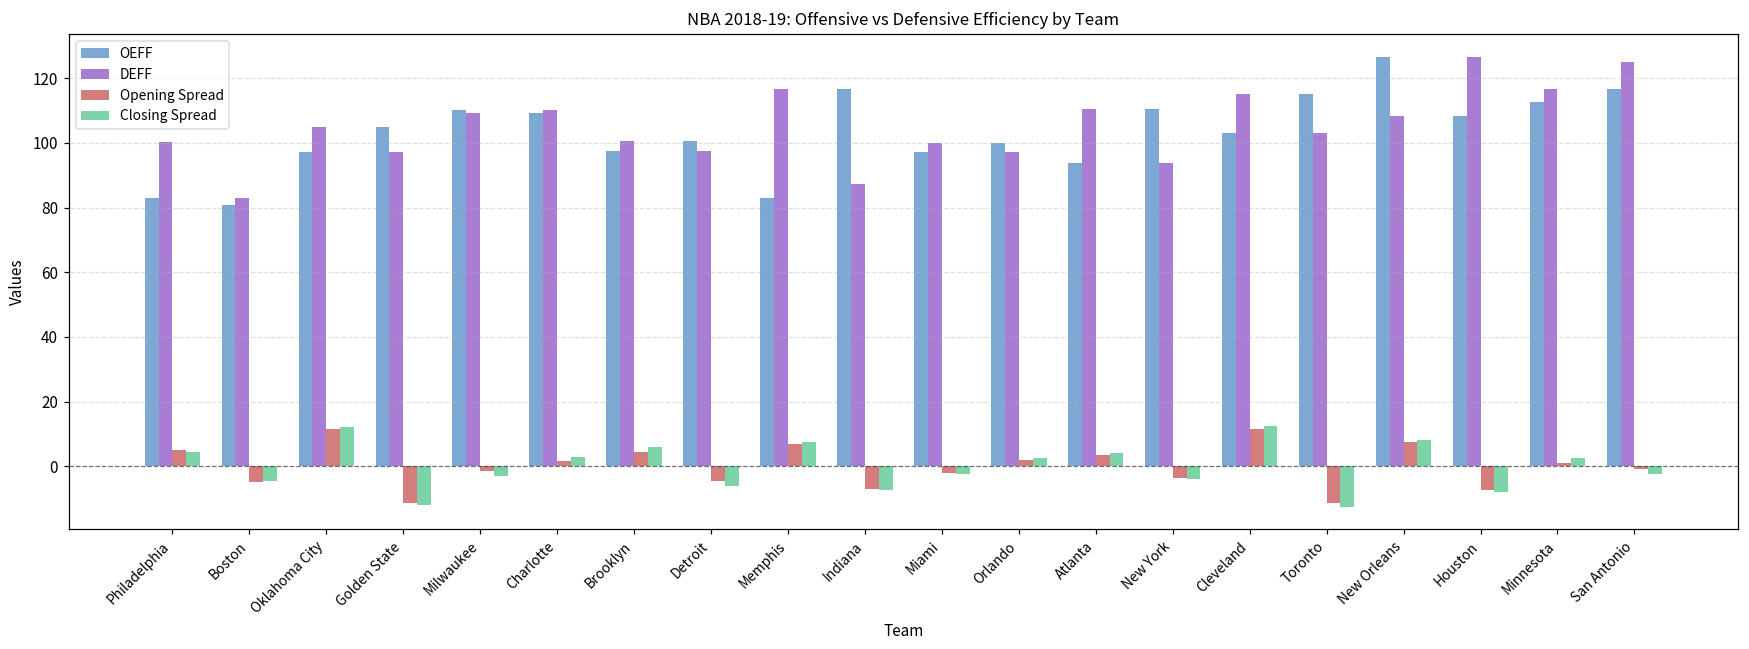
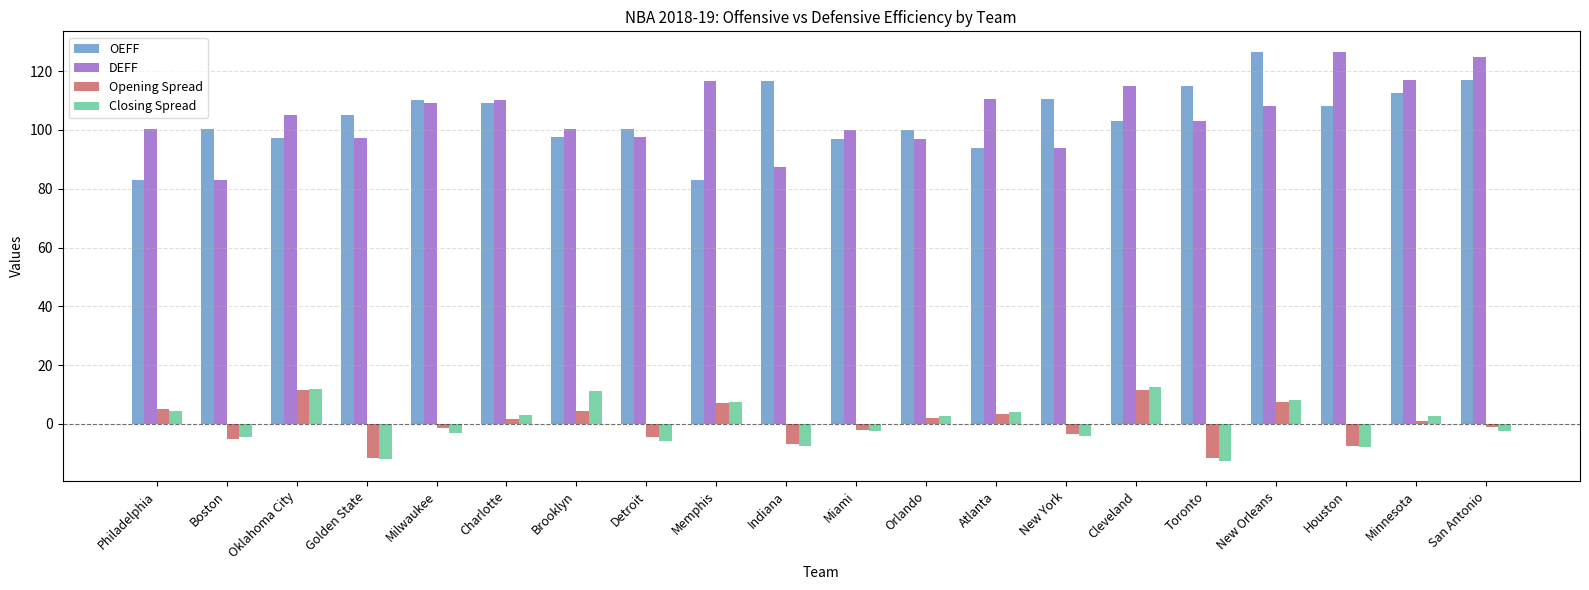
OEFF, Boston: 81 -> 100
Closing Spread, Brooklyn: 6 -> 11
